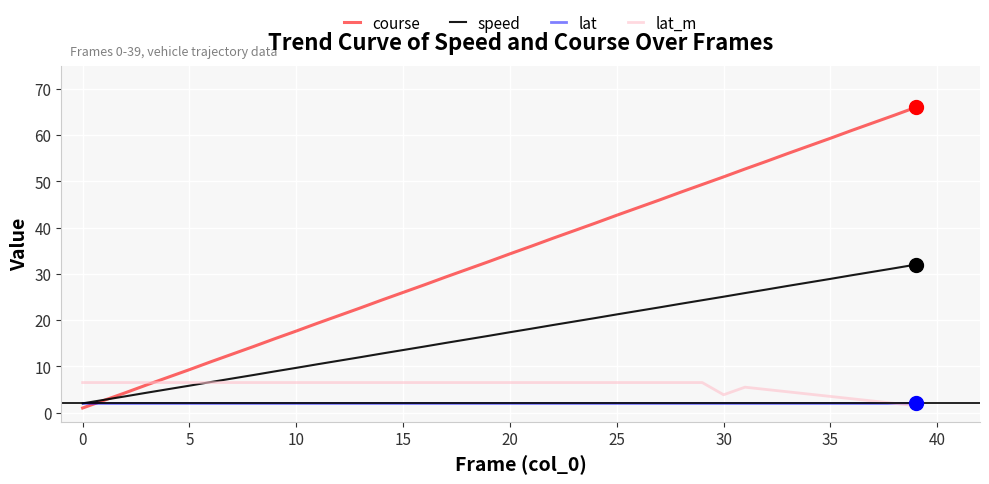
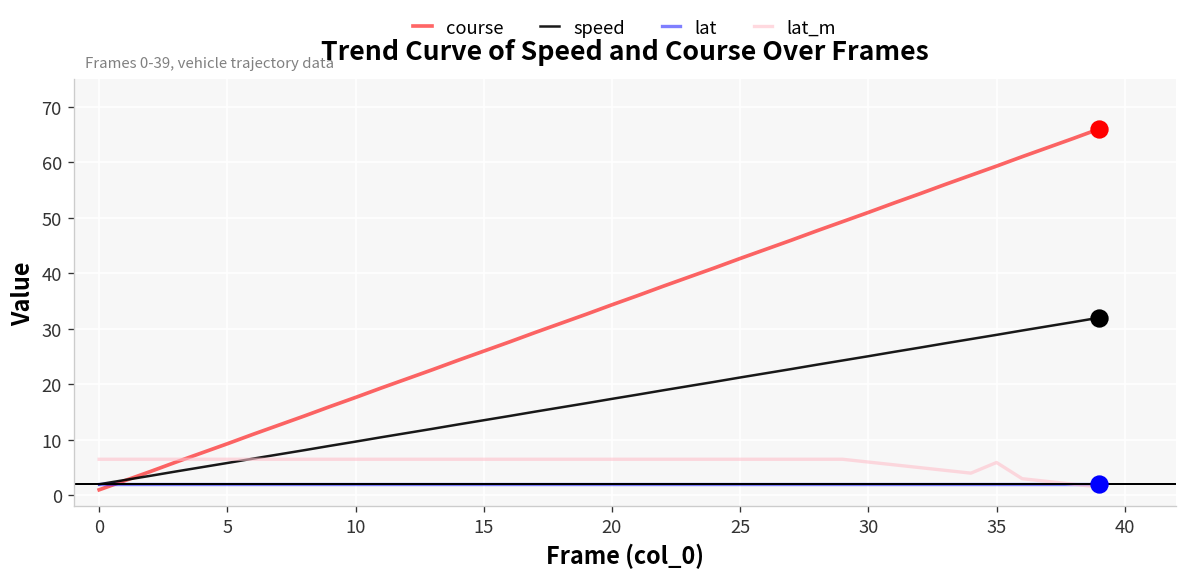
lat_m, 30: 4 -> 6
lat_m, 35: 4 -> 6
